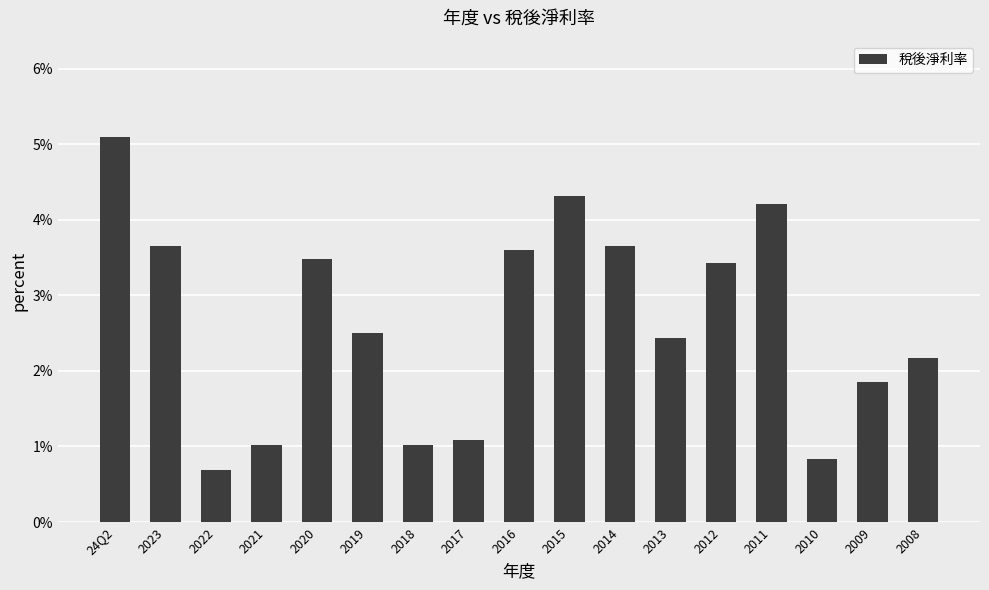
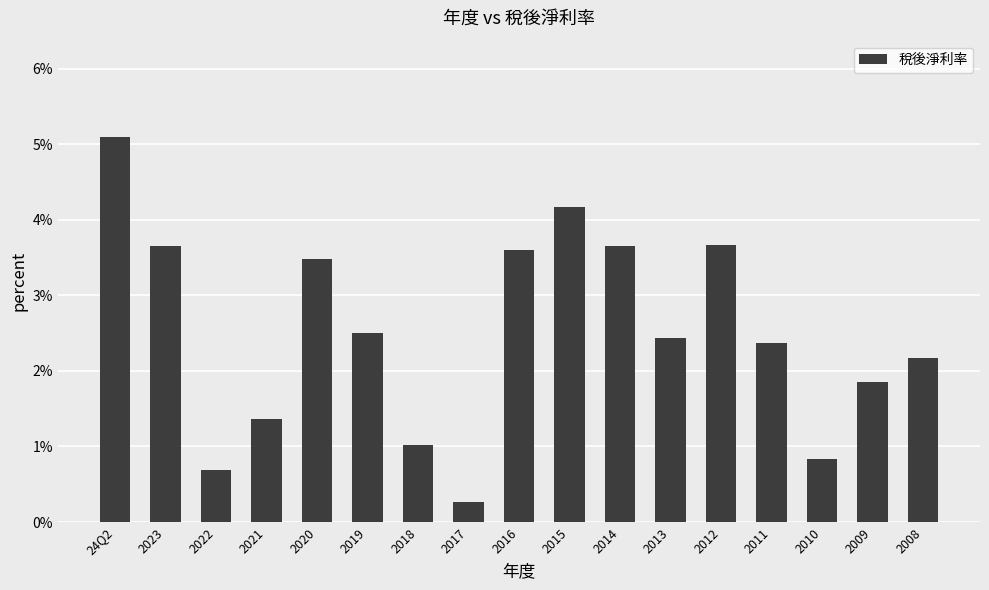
2021: 1.0% -> 1.4%
2017: 1.1% -> 0.3%
2015: 4.3% -> 4.2%
2012: 3.4% -> 3.7%
2011: 4.2% -> 2.4%
